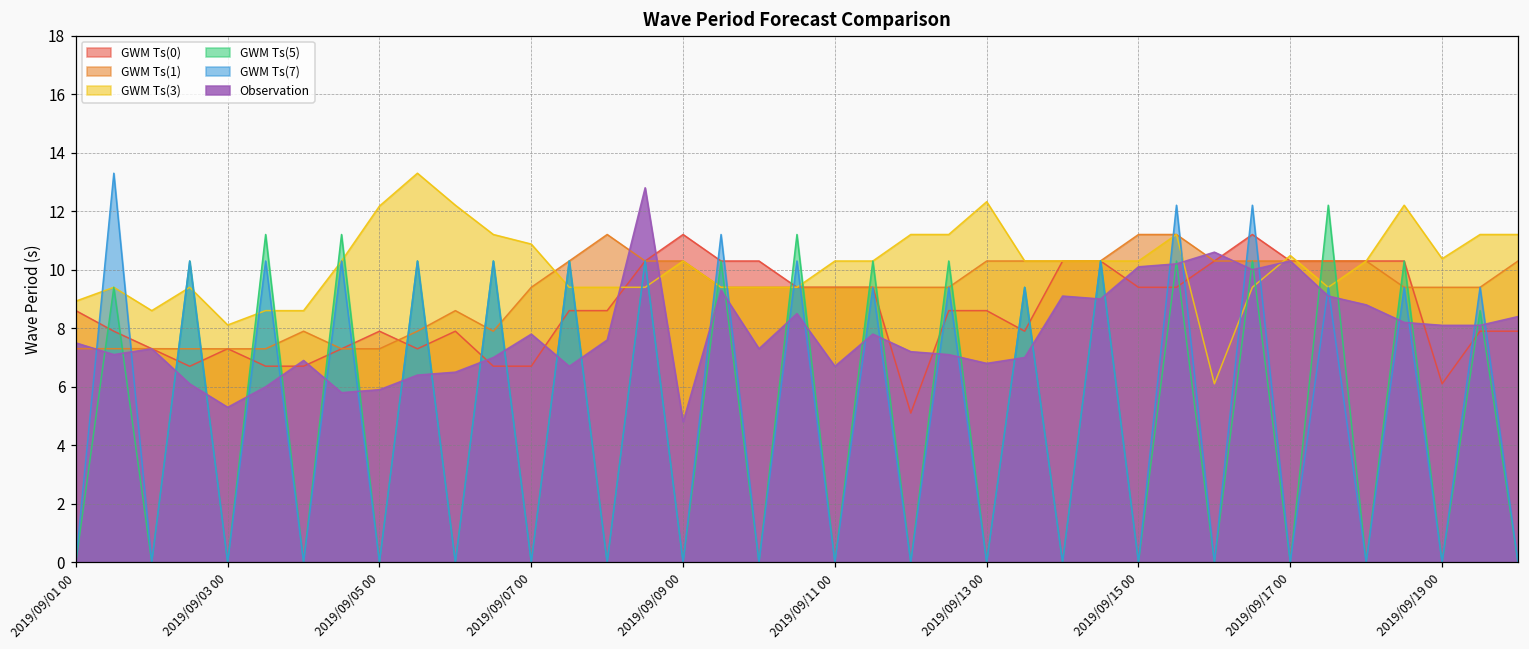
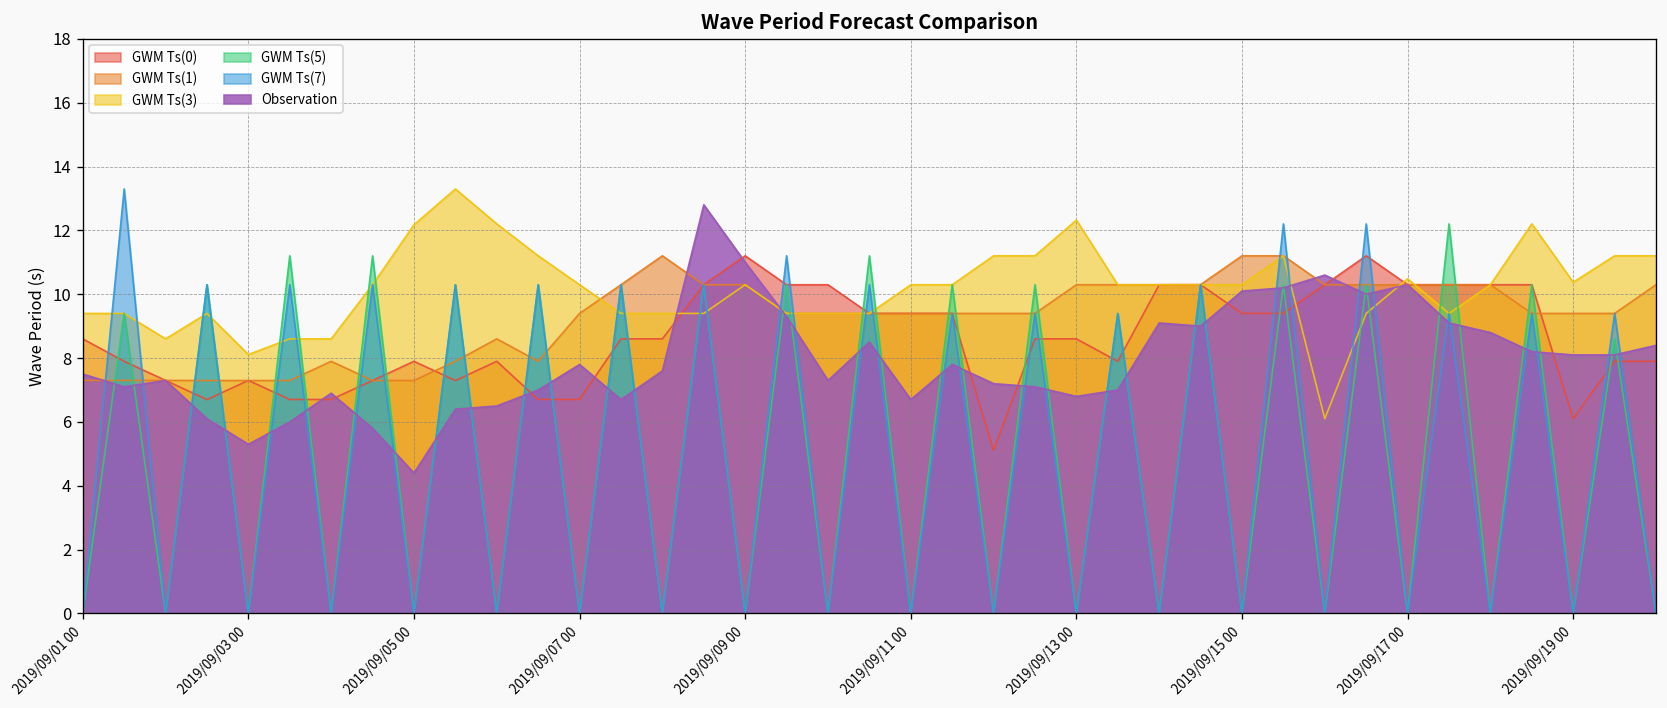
GWM Ts(3), 2019/09/01 00: 8.9 -> 9.4
Observation, 2019/09/05 00: 5.9 -> 4.4
GWM Ts(3), 2019/09/07 00: 10.9 -> 10.3
Observation, 2019/09/09 00: 4.8 -> 11.0
